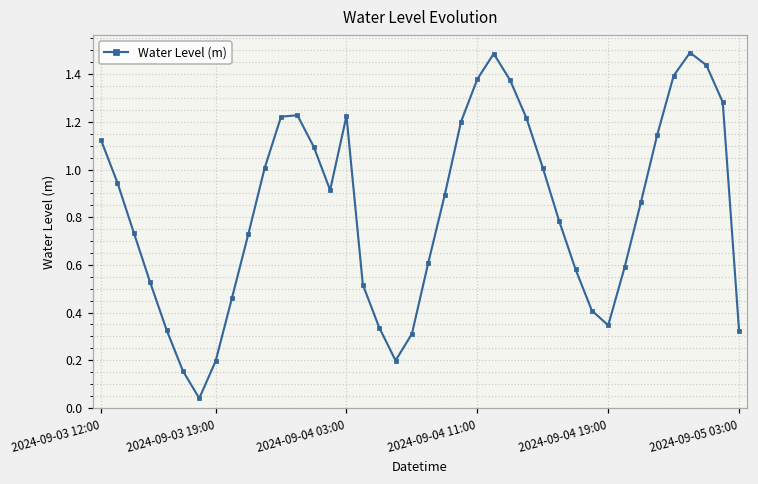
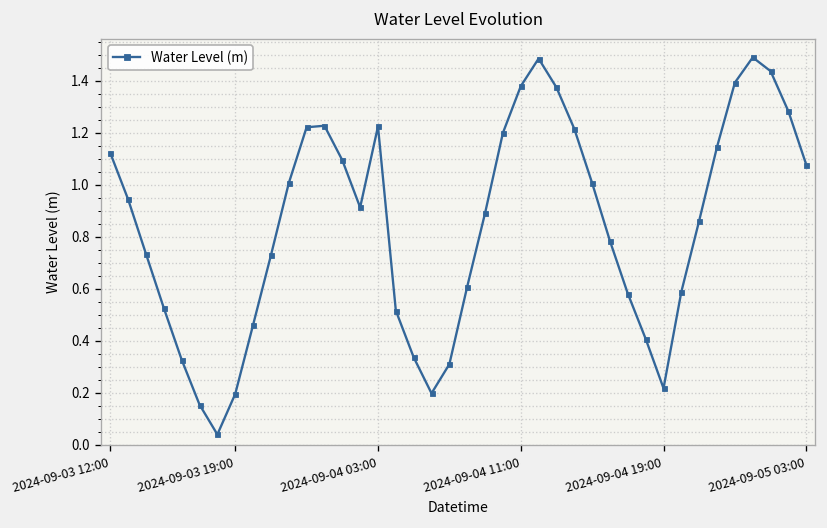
2024-09-04 19:00: 0.35 -> 0.22
2024-09-05 03:00: 0.32 -> 1.08
